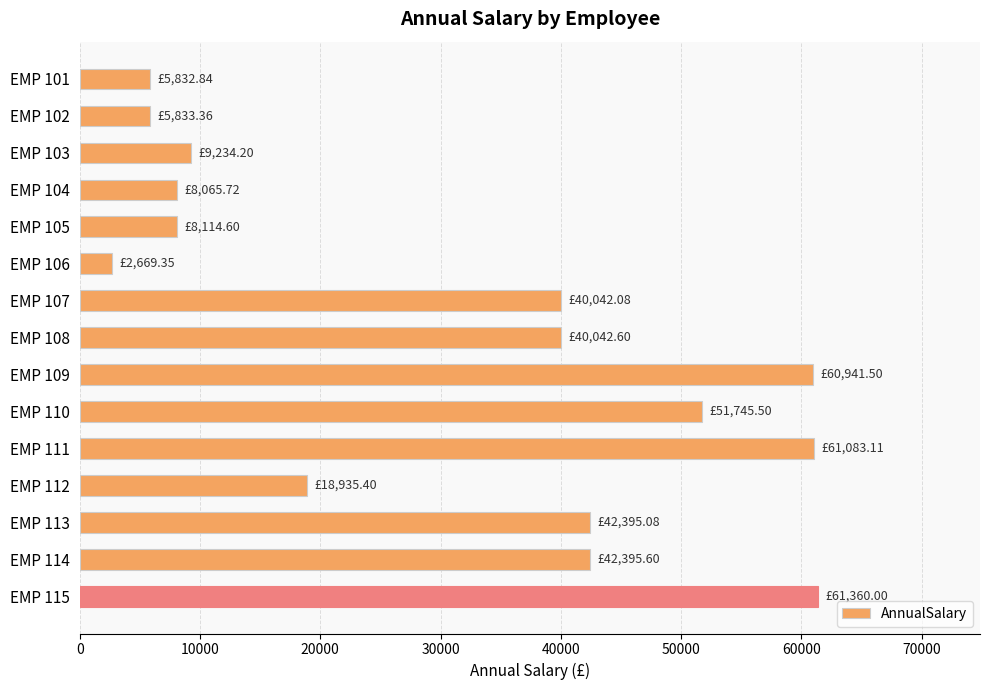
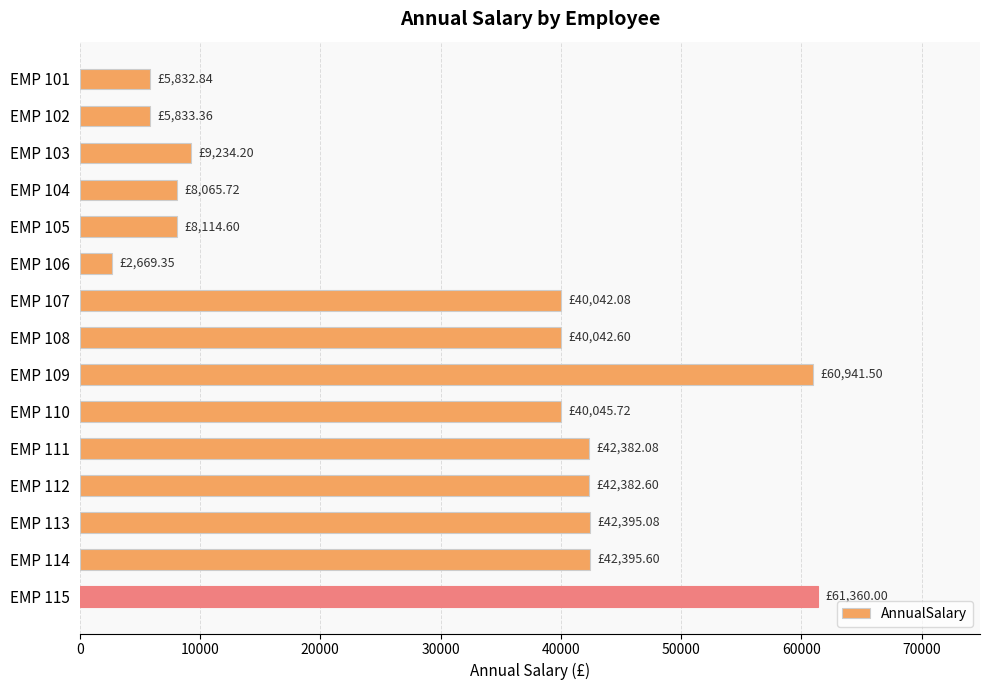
EMP 110: £51,745.50 -> £40,045.72
EMP 111: £61,083.11 -> £42,382.08
EMP 112: £18,935.40 -> £42,382.60
